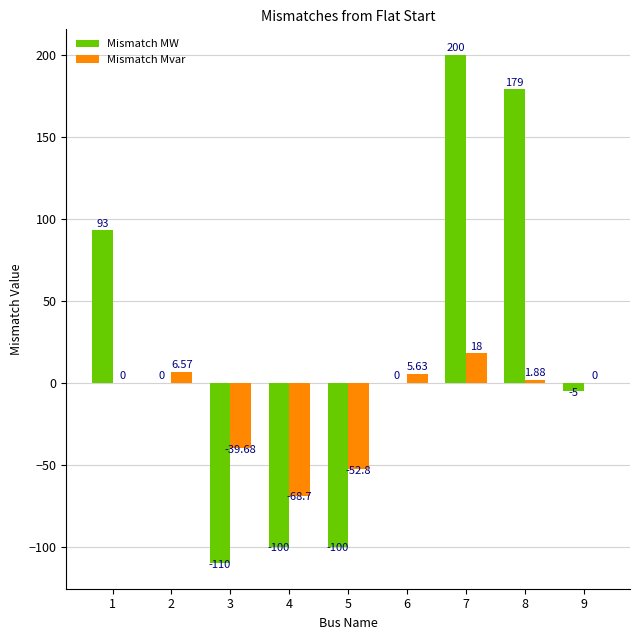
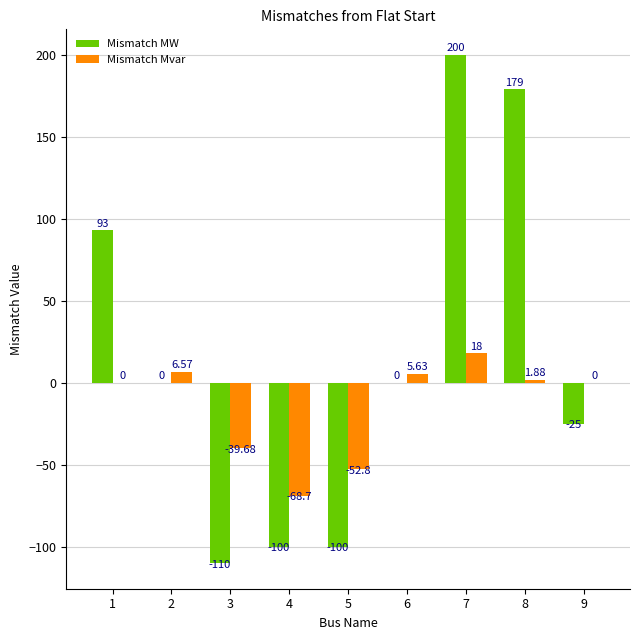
Mismatch MW, 9: -5 -> -25
